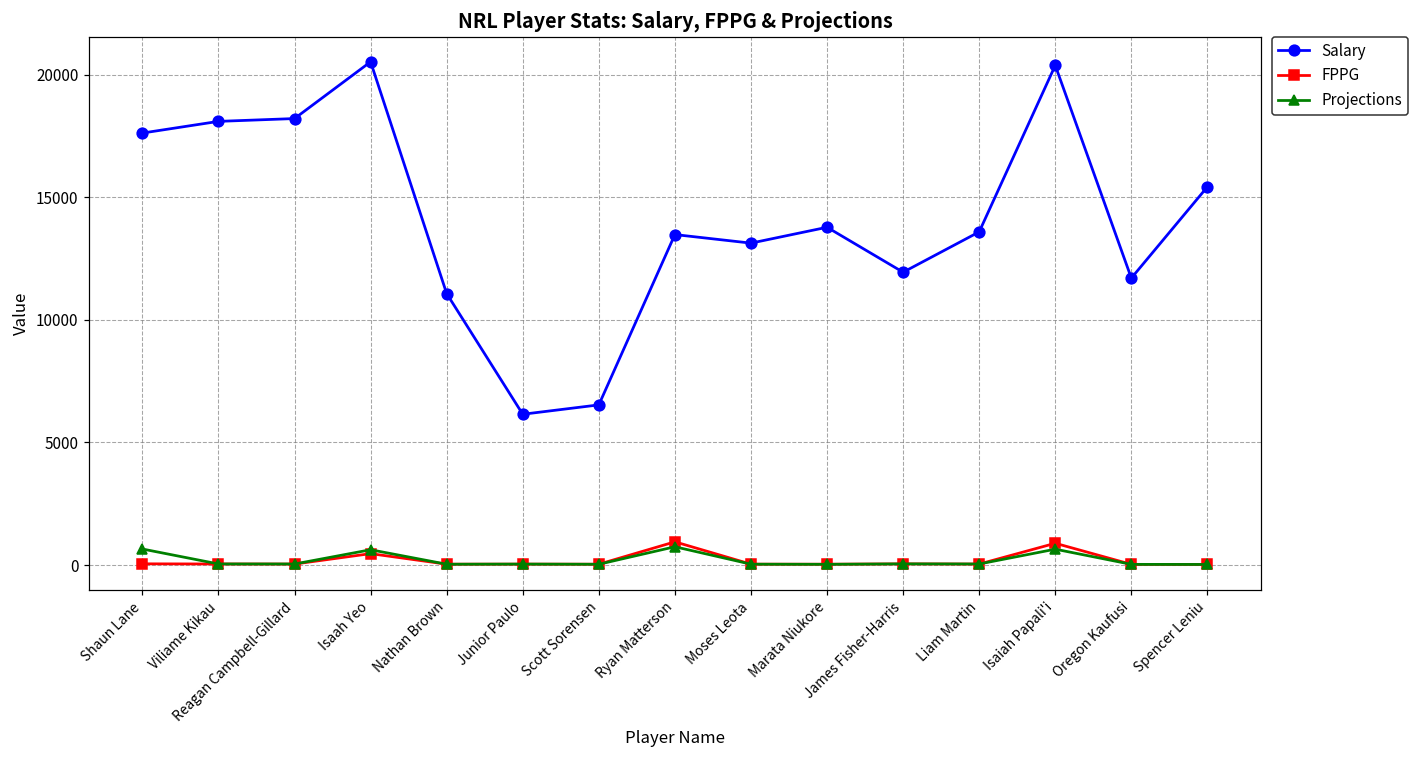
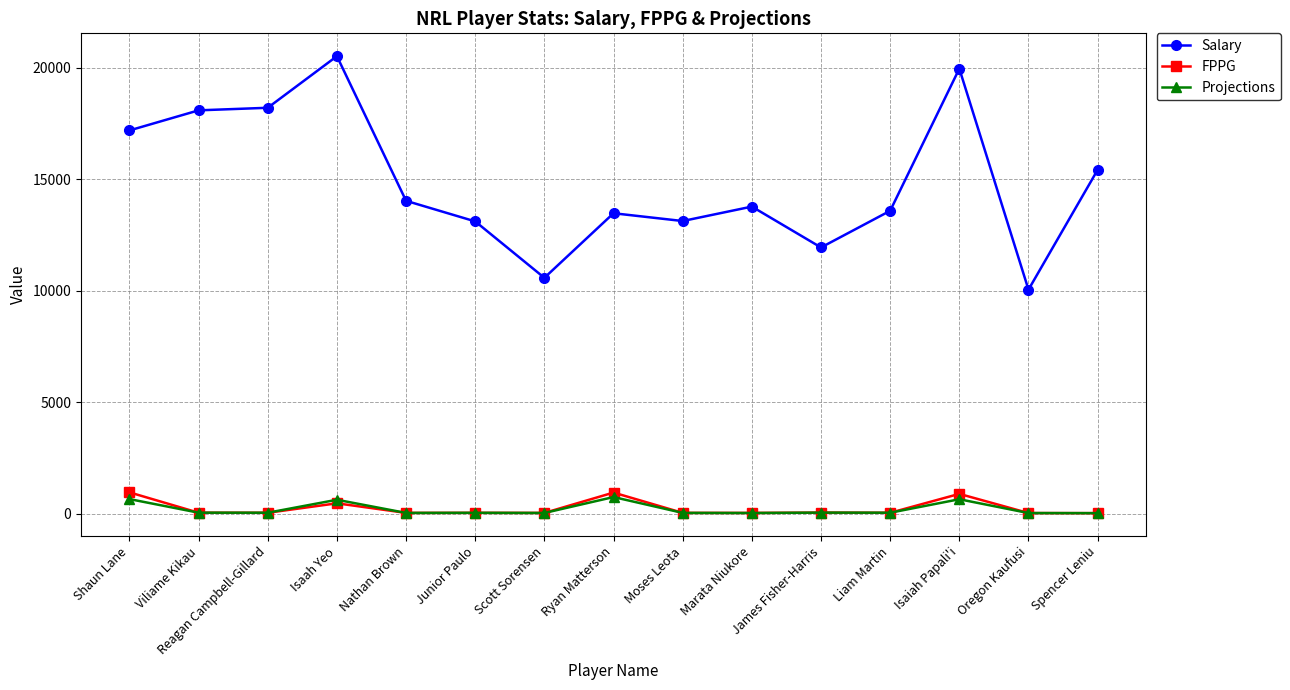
Salary, Shaun Lane: 17600 -> 17200
FPPG, Shaun Lane: 100 -> 1000
Salary, Nathan Brown: 11100 -> 14000
Salary, Junior Paulo: 6200 -> 13100
Salary, Scott Sorensen: 6500 -> 10600
Salary, Isaiah Papali'i: 20400 -> 20000
Salary, Oregon Kaufusi: 11700 -> 10100
